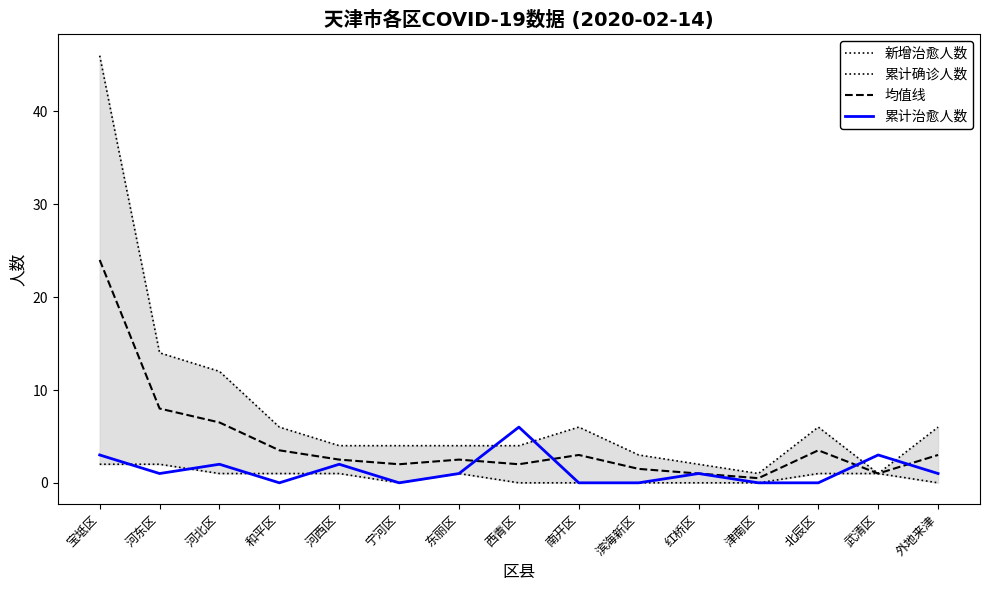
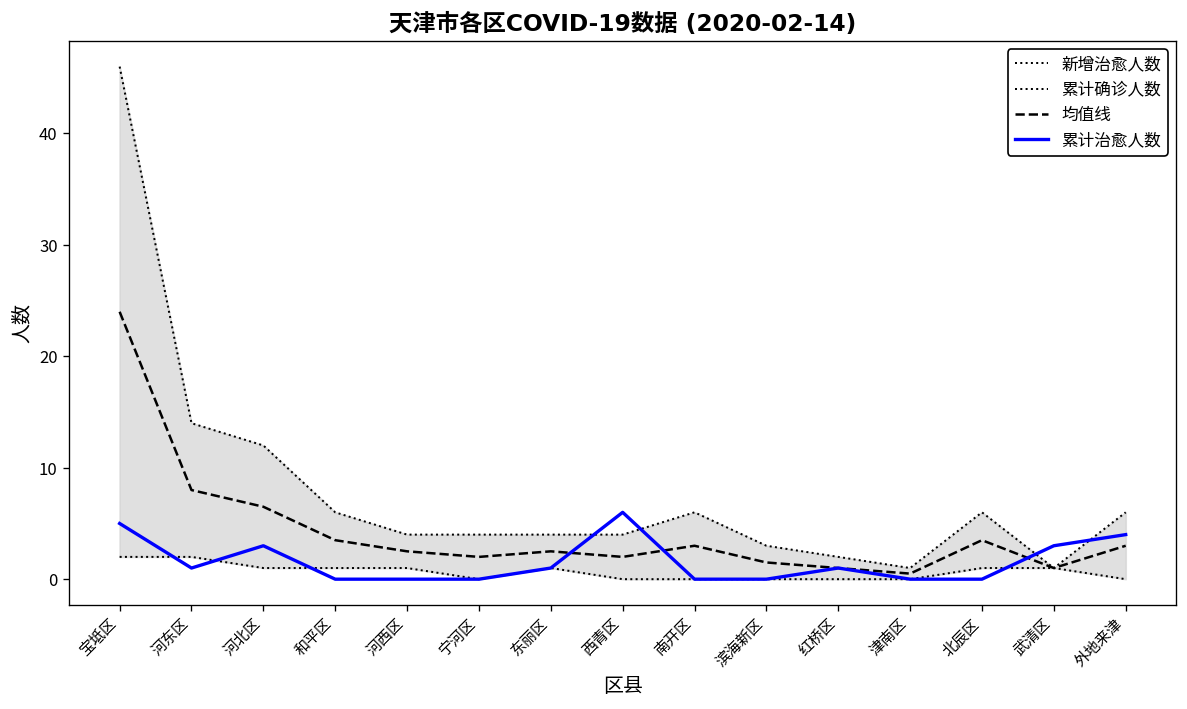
累计治愈人数, 宝坻区: 3 -> 5
累计治愈人数, 河北区: 2 -> 3
累计治愈人数, 河西区: 2 -> 0
累计治愈人数, 外地来津: 1 -> 4
